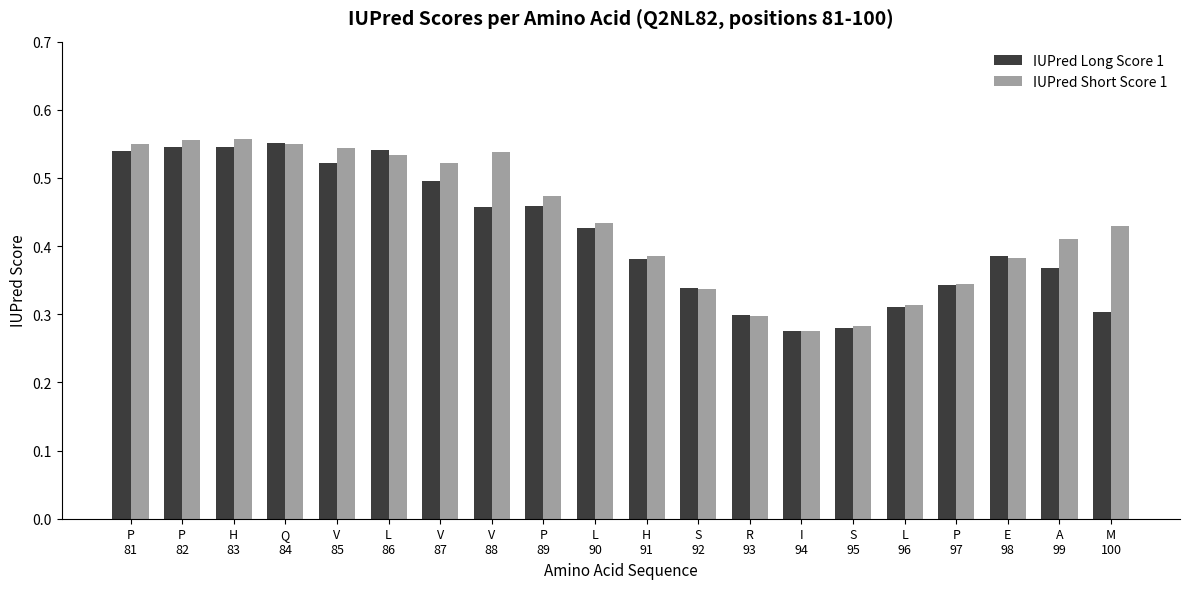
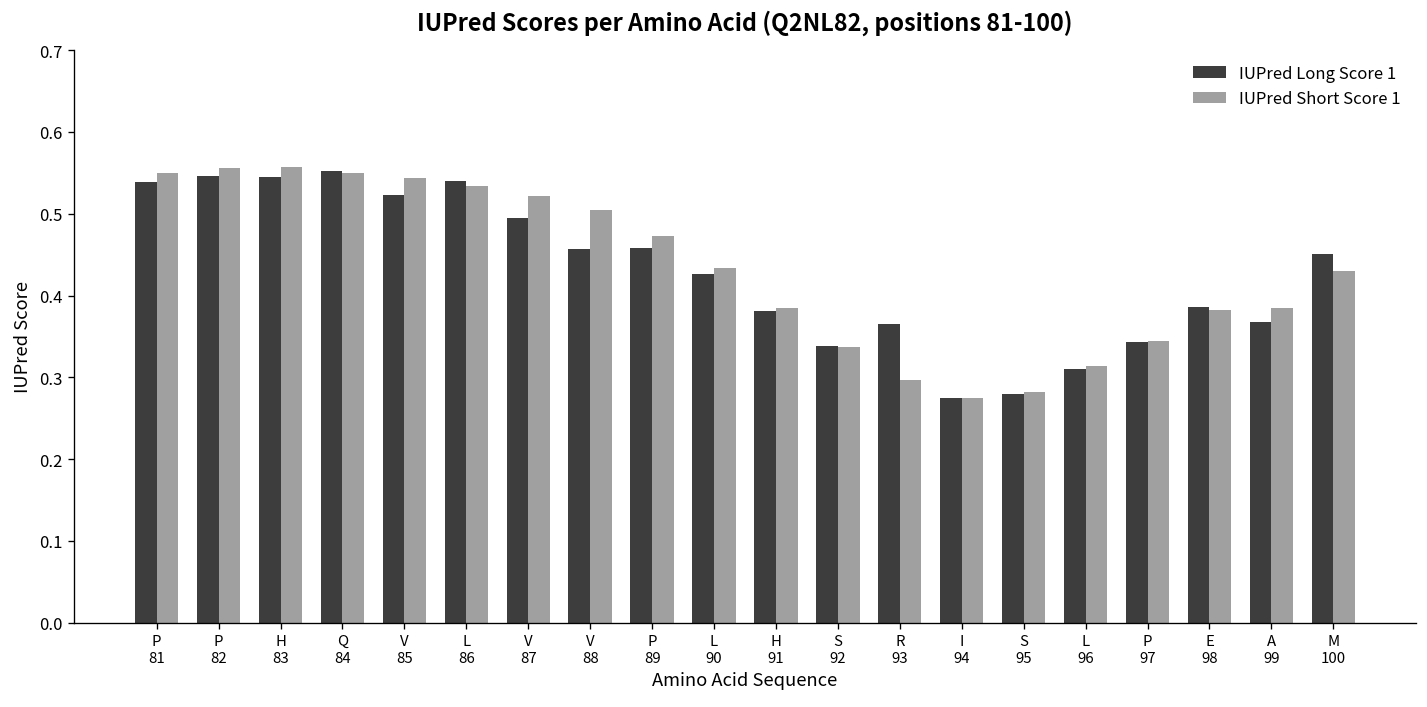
IUPred Short Score 1, V 88: 0.54 -> 0.51
IUPred Long Score 1, R 93: 0.30 -> 0.37
IUPred Short Score 1, A 99: 0.41 -> 0.38
IUPred Long Score 1, M 100: 0.30 -> 0.45
